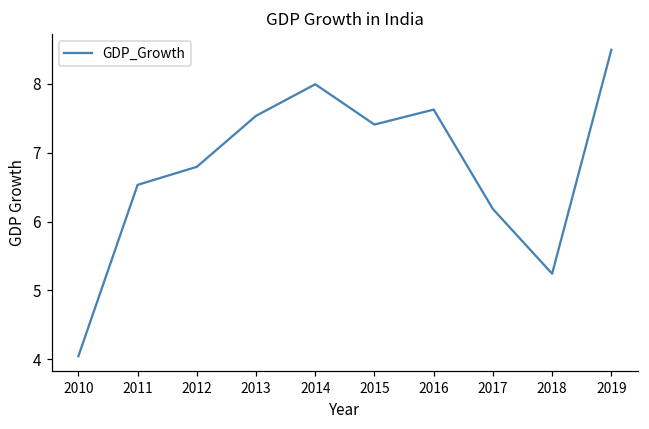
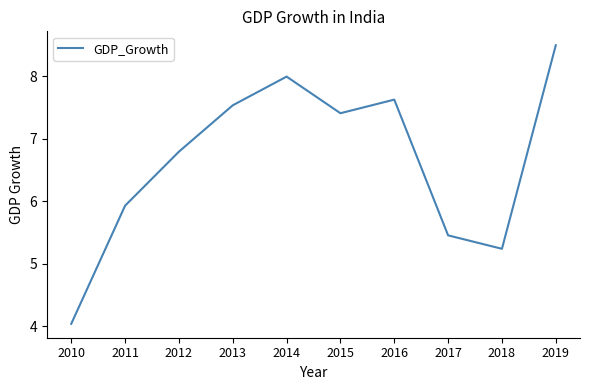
2011: 6.5 -> 5.9
2017: 6.2 -> 5.5
